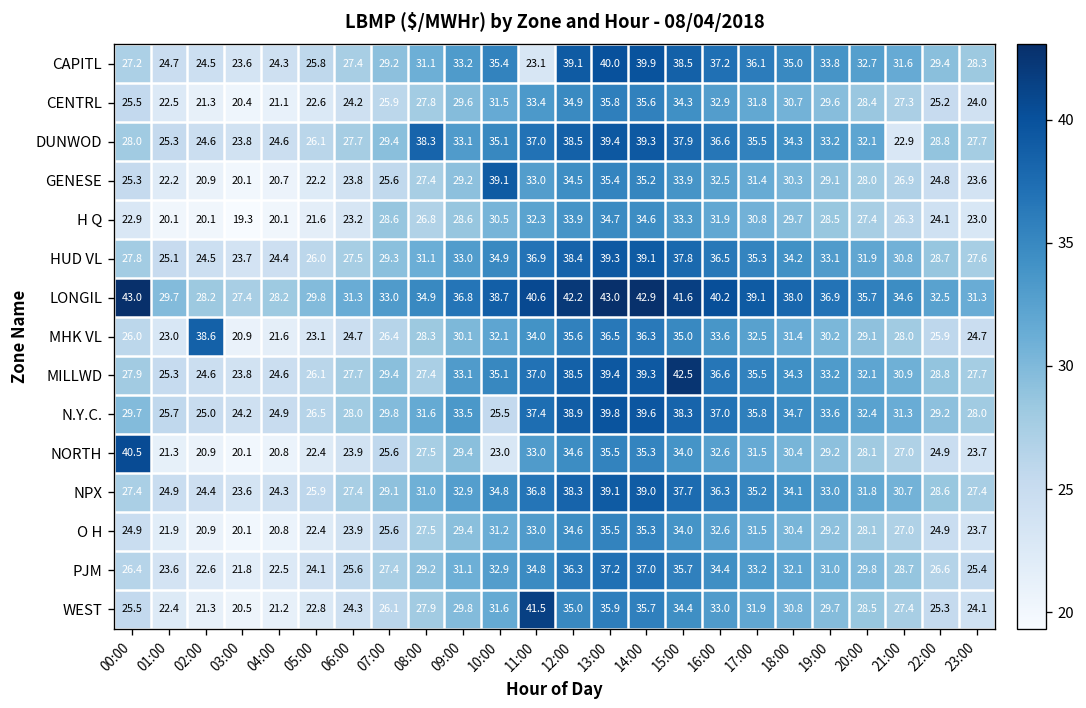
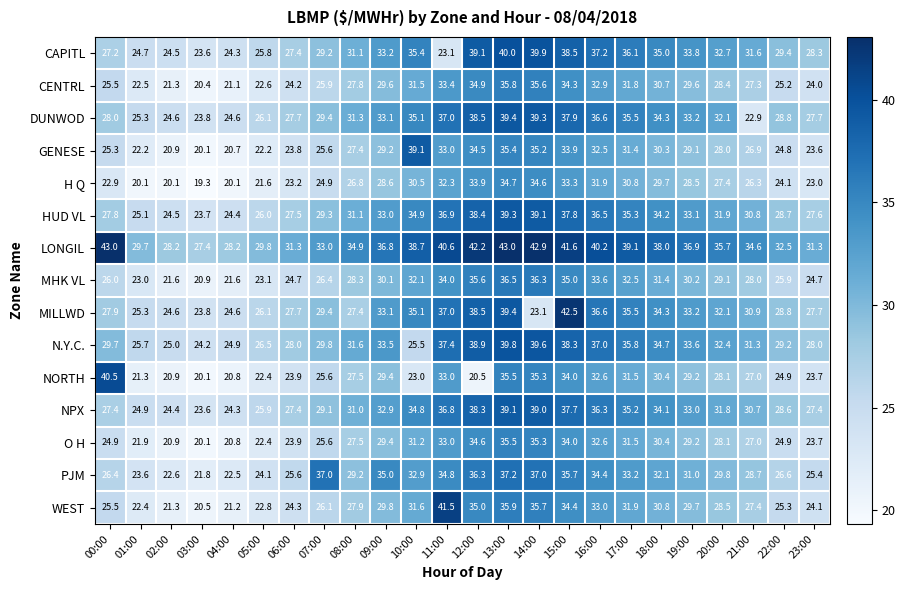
DUNWOD, 08:00: 38.3 -> 31.3
H Q, 07:00: 28.6 -> 24.9
MHK VL, 02:00: 38.6 -> 21.6
MILLWD, 14:00: 39.3 -> 23.1
NORTH, 12:00: 34.6 -> 20.5
PJM, 07:00: 27.4 -> 37.0
PJM, 09:00: 31.1 -> 35.0
